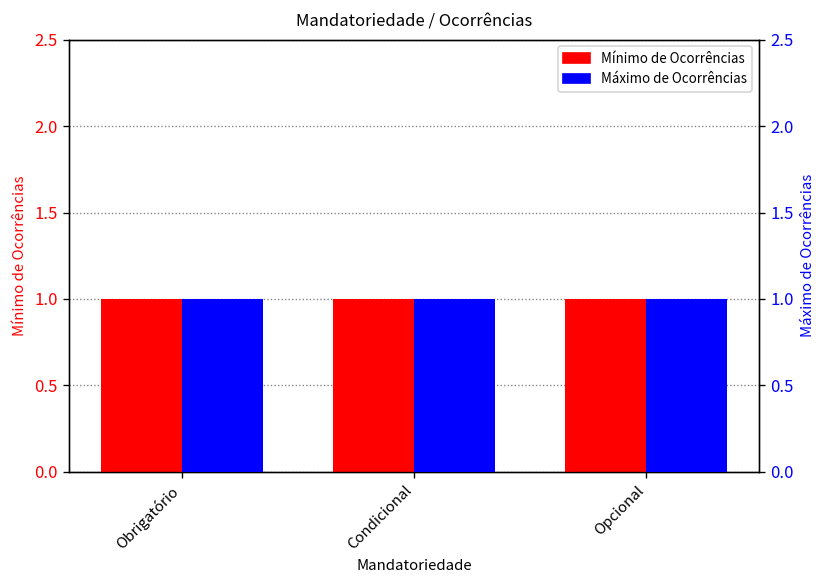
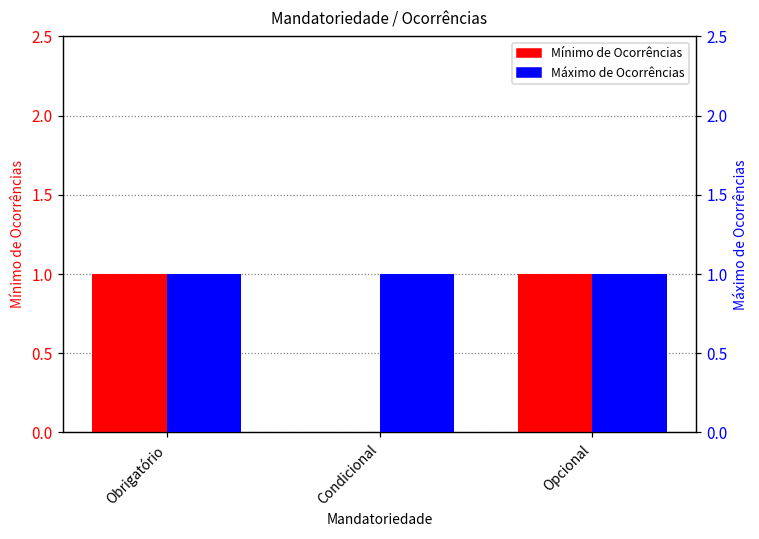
Mínimo de Ocorrências, Condicional: 1 -> 0
